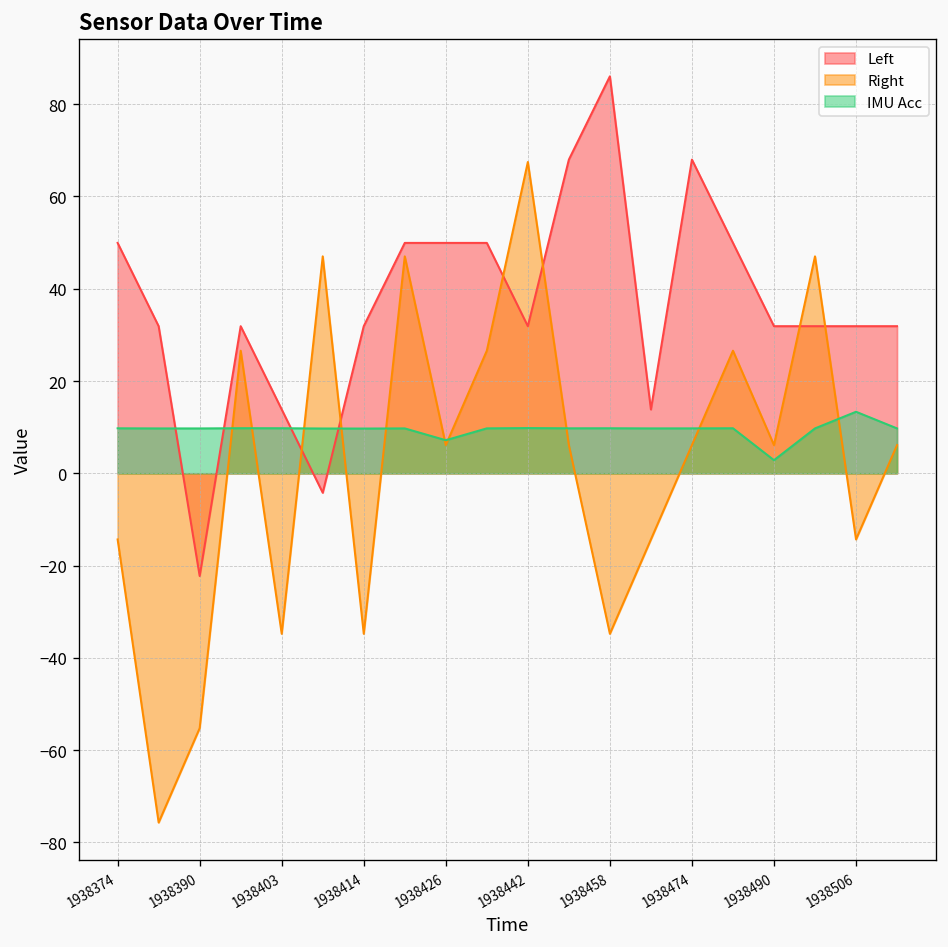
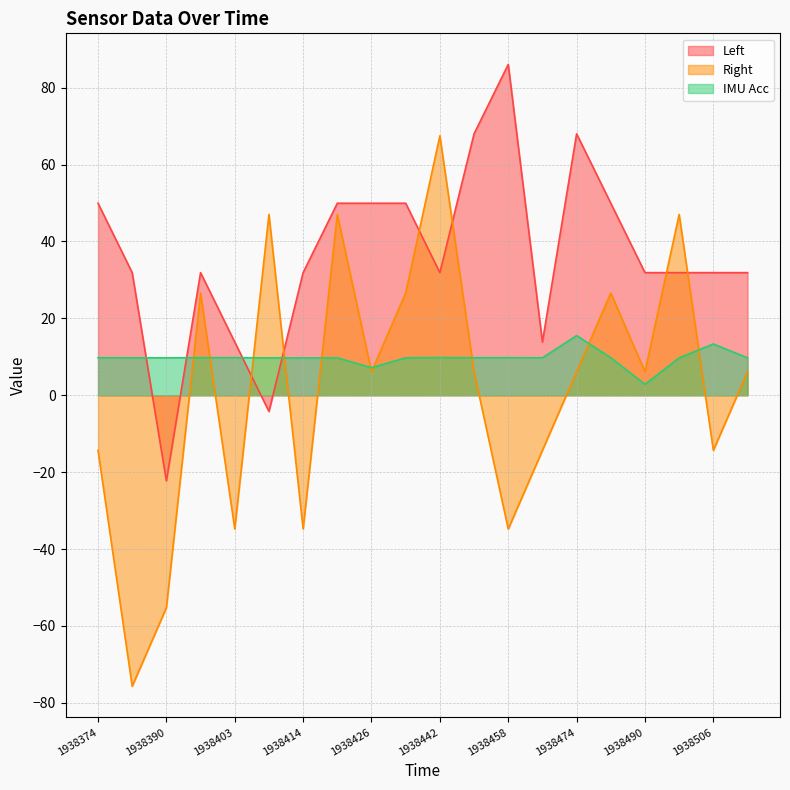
IMU Acc, 1938474: 10 -> 16
